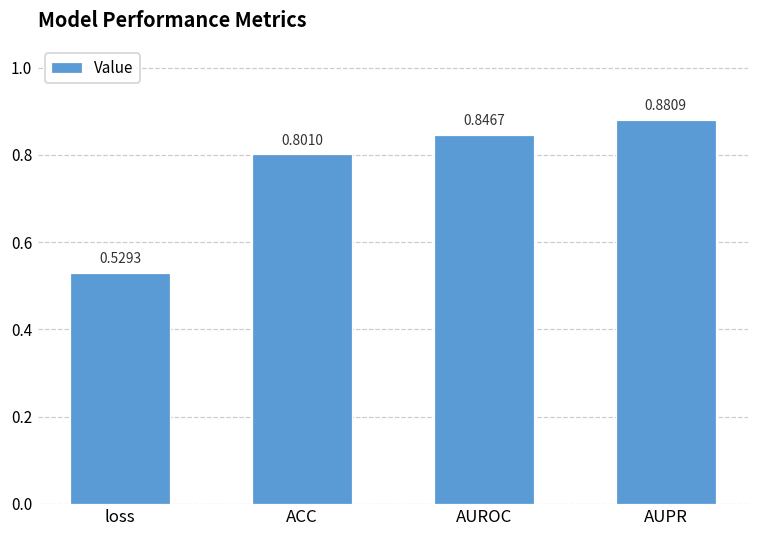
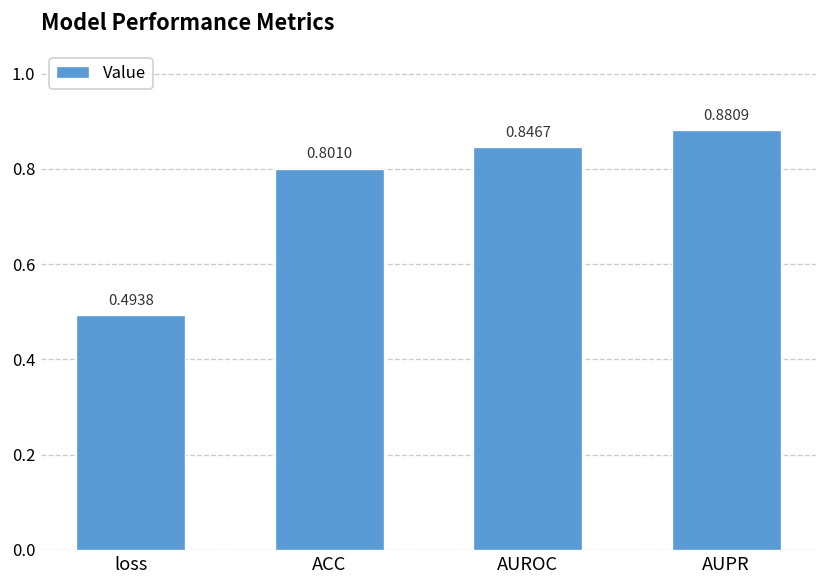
loss: 0.5293 -> 0.4938
